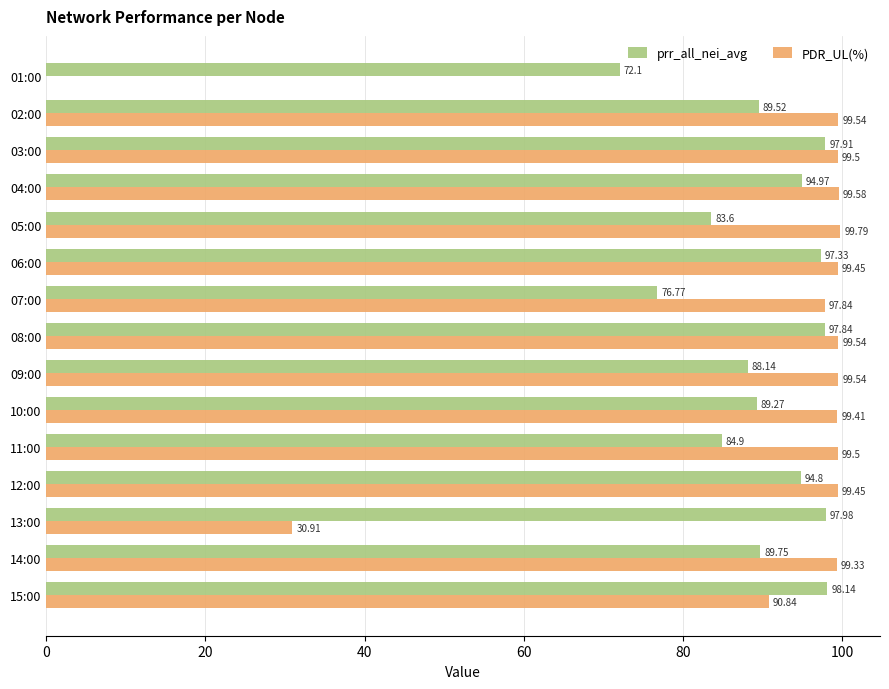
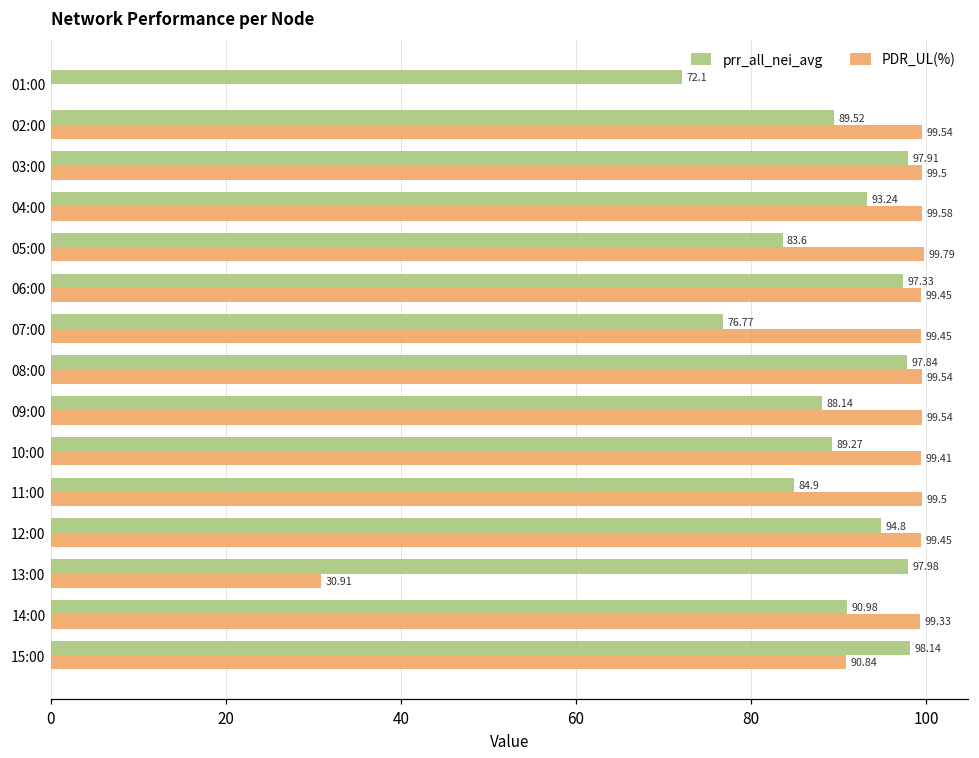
prr_all_nei_avg, 04:00: 94.97 -> 93.24
PDR_UL(%), 07:00: 97.84 -> 99.45
prr_all_nei_avg, 14:00: 89.75 -> 90.98
